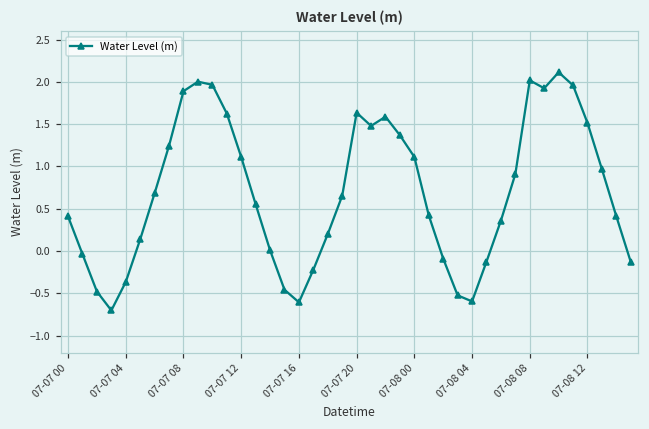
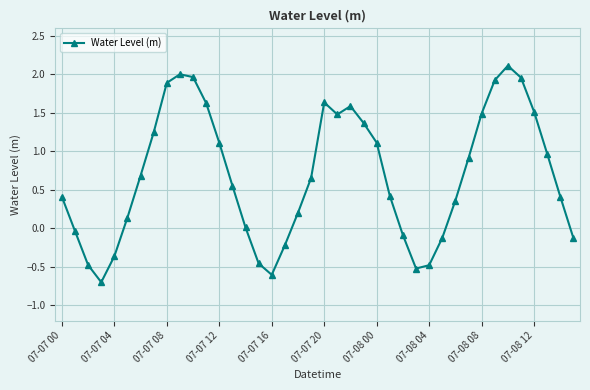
07-08 04: -0.6 -> -0.5
07-08 08: 2.0 -> 1.5
